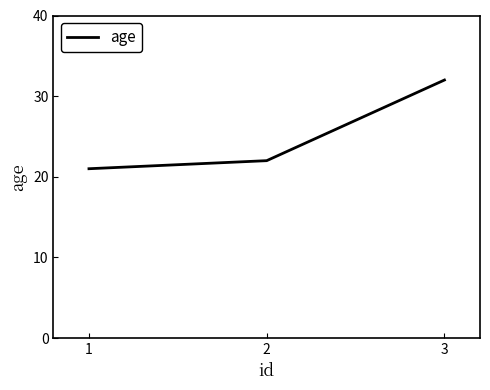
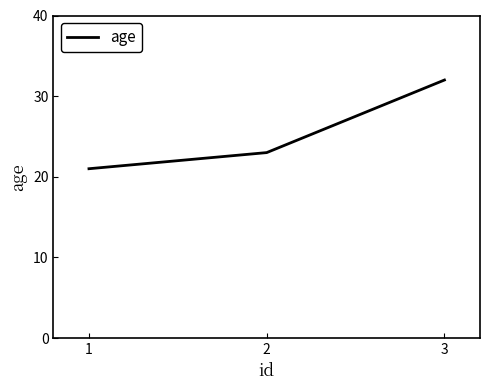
2: 22 -> 23
